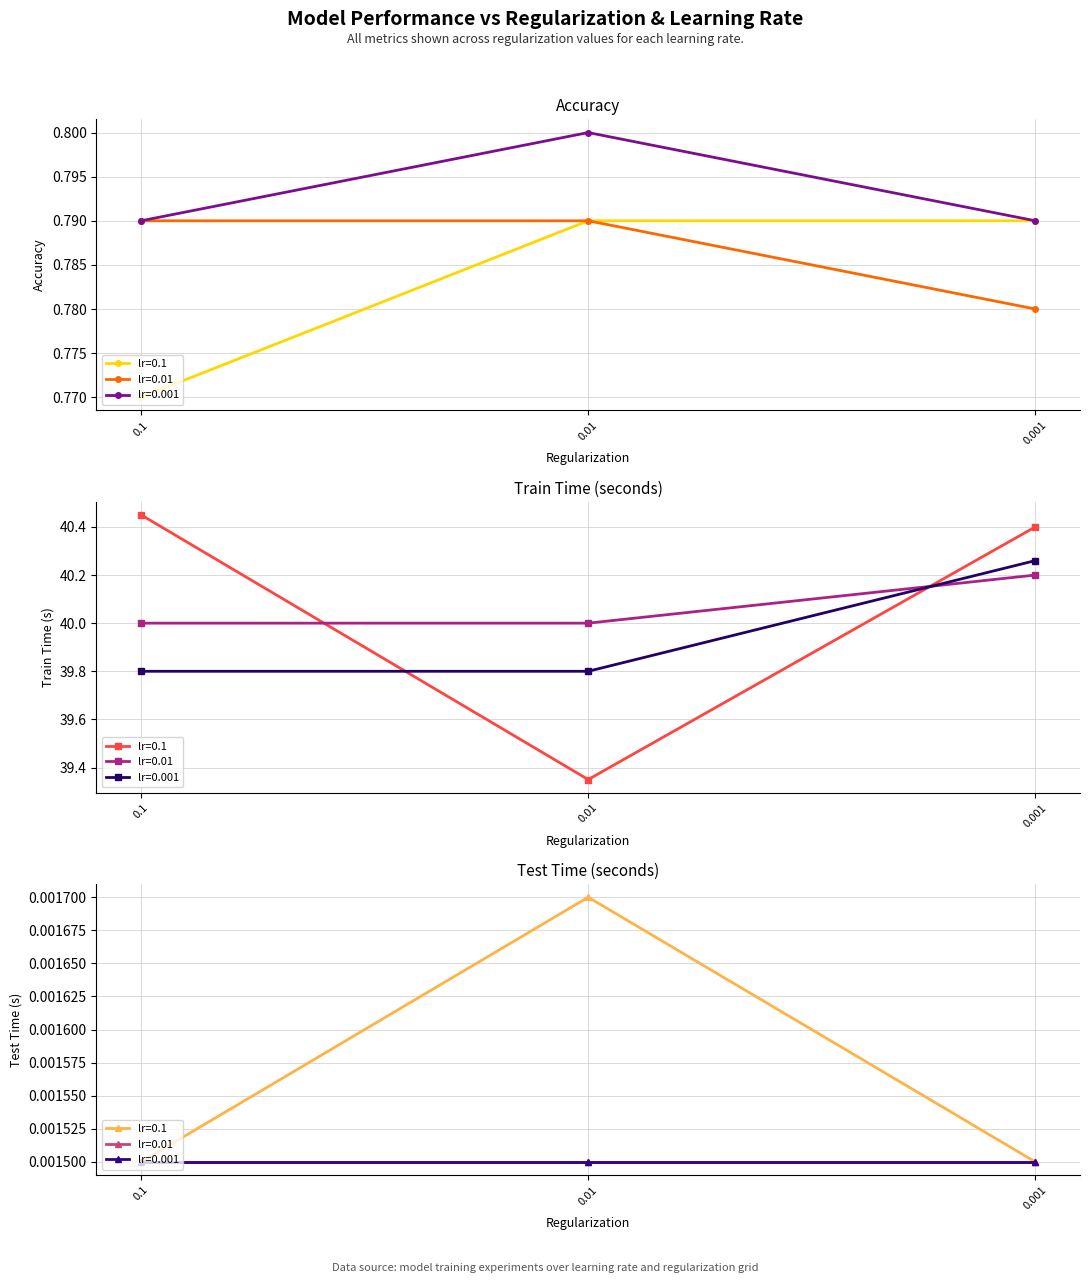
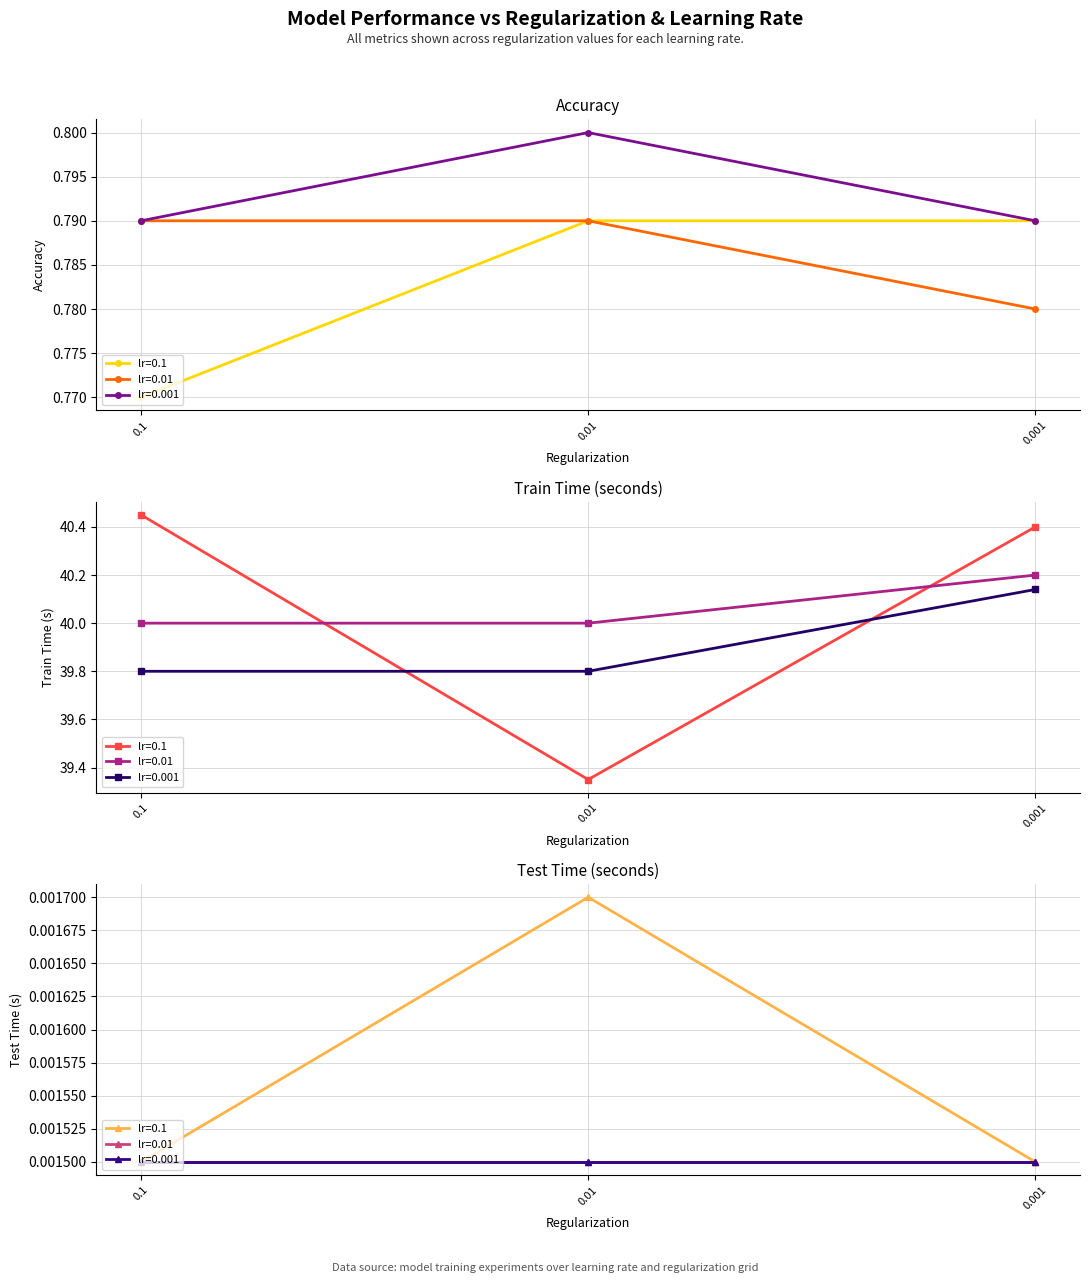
Train Time (seconds), lr=0.001, 0.001: 40.26 -> 40.14
